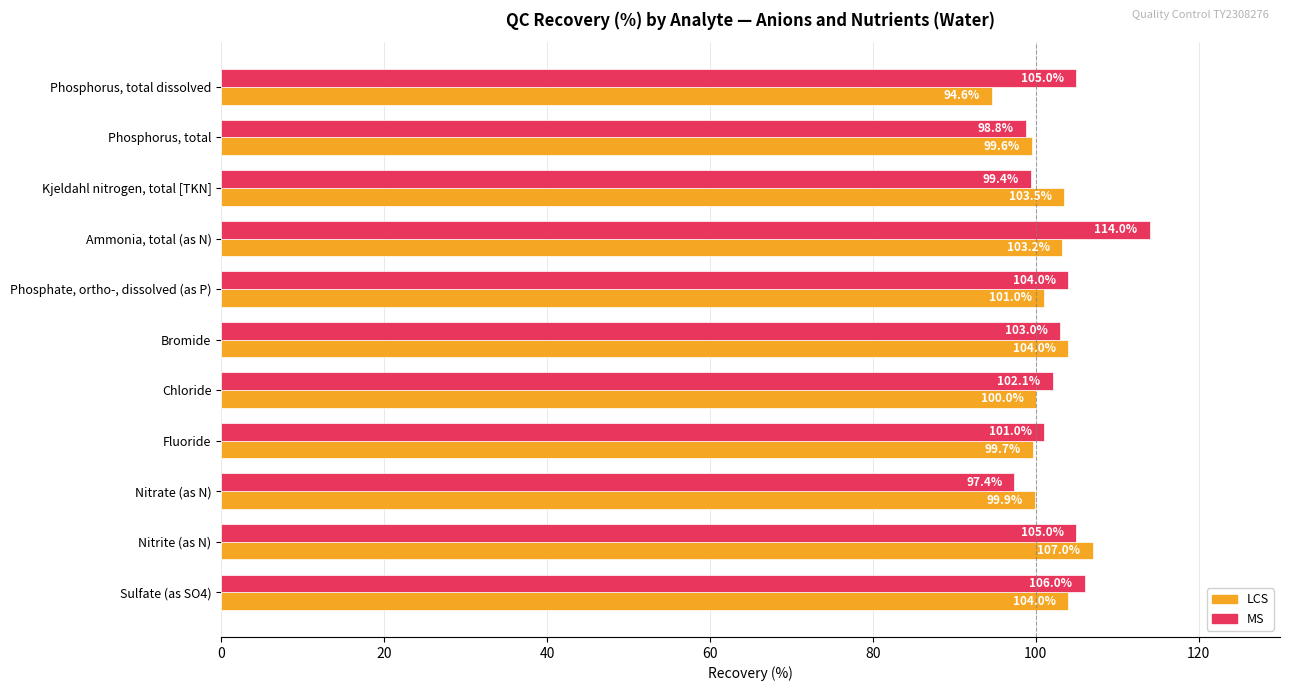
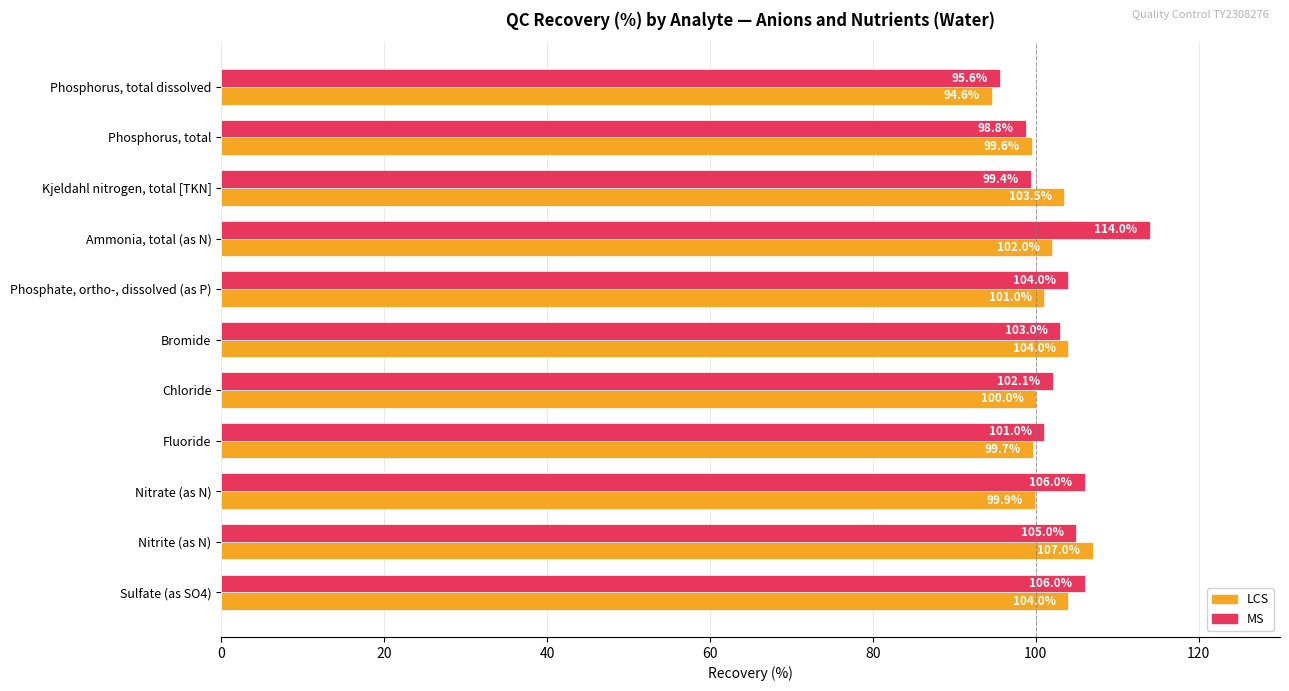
MS, Phosphorus, total dissolved: 105.0% -> 95.6%
LCS, Ammonia, total (as N): 103.2% -> 102.0%
MS, Nitrate (as N): 97.4% -> 106.0%
